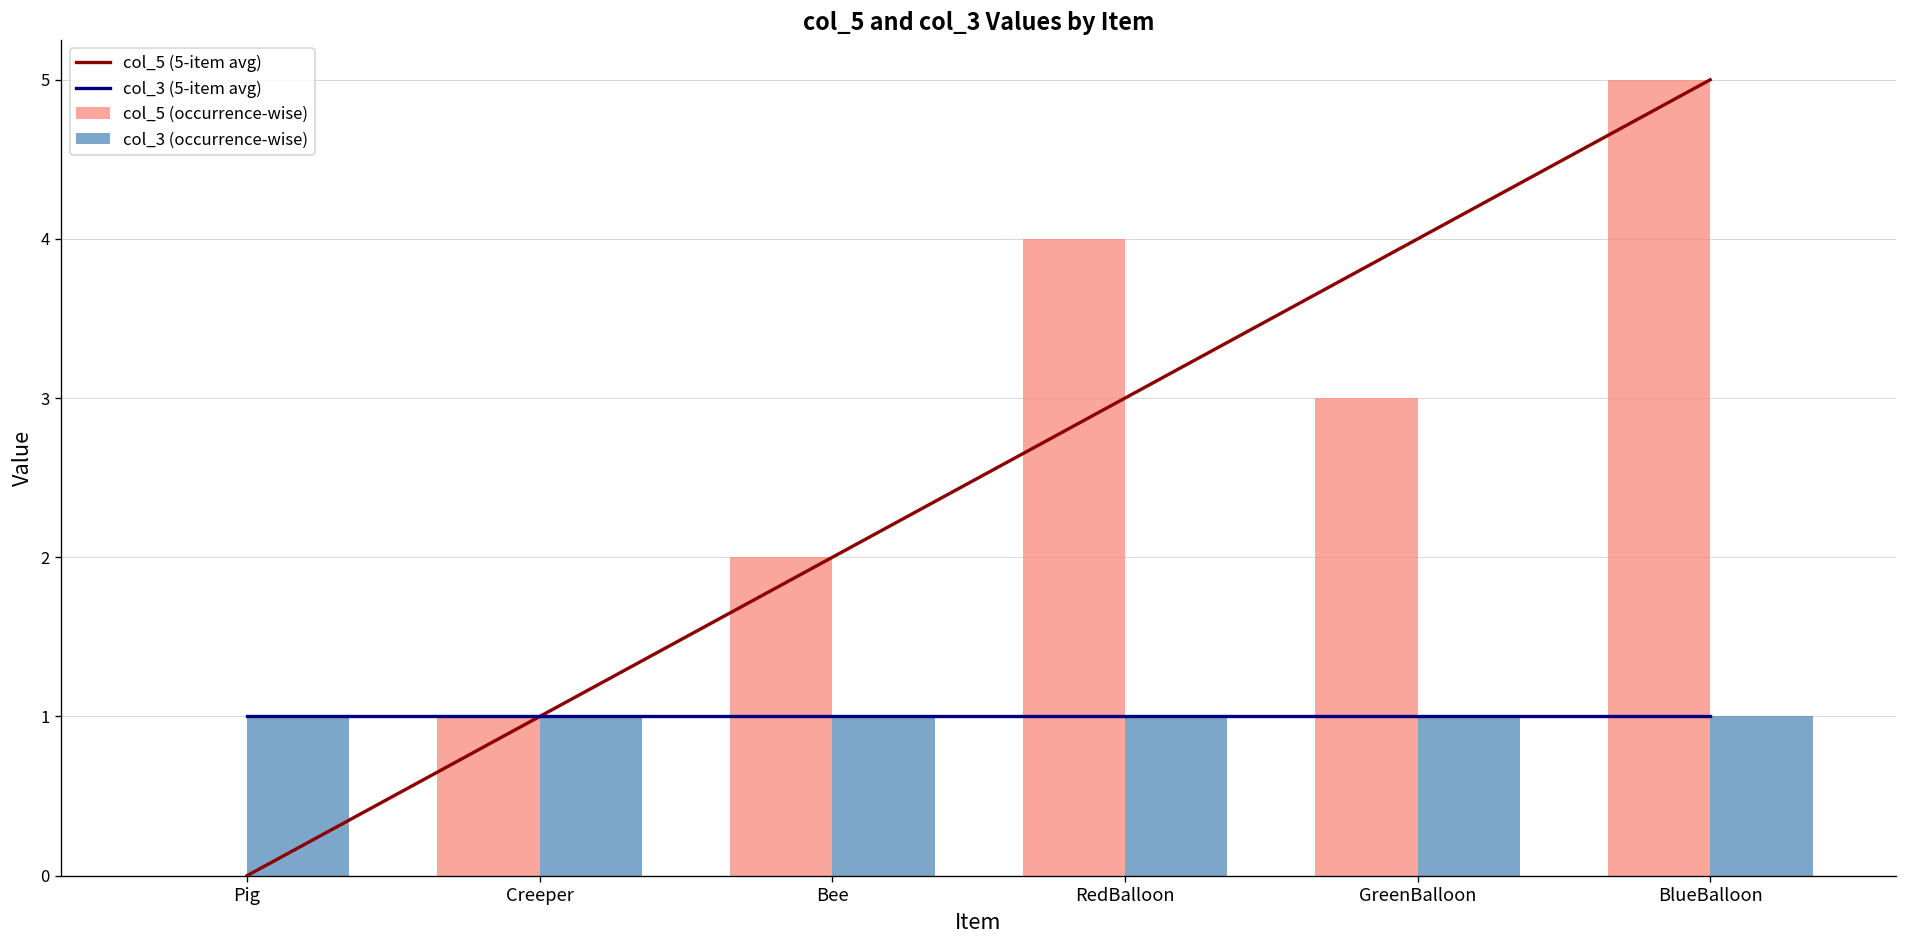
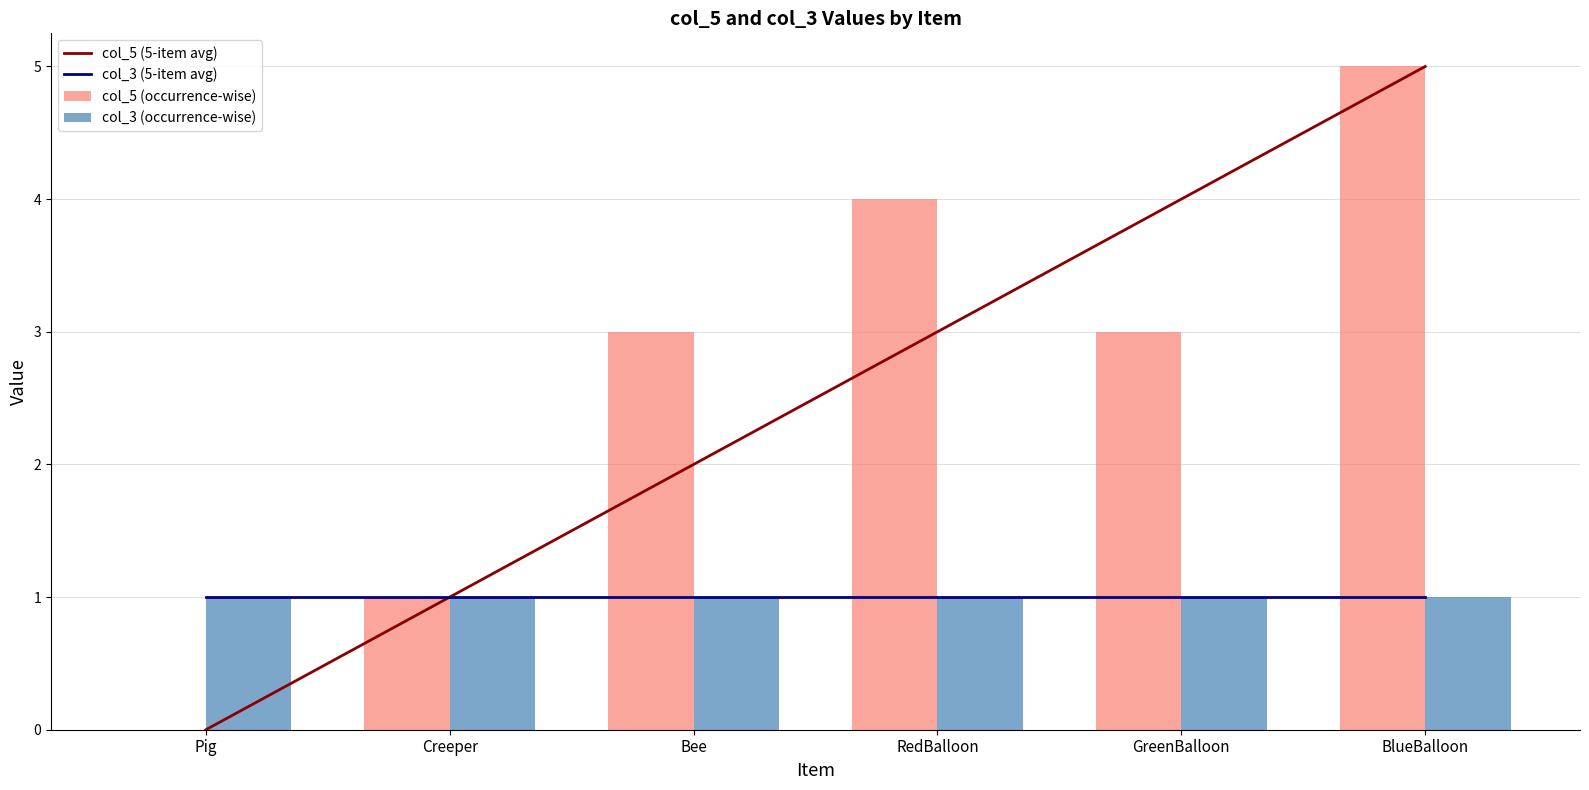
col_5 (occurrence-wise), Bee: 2 -> 3
